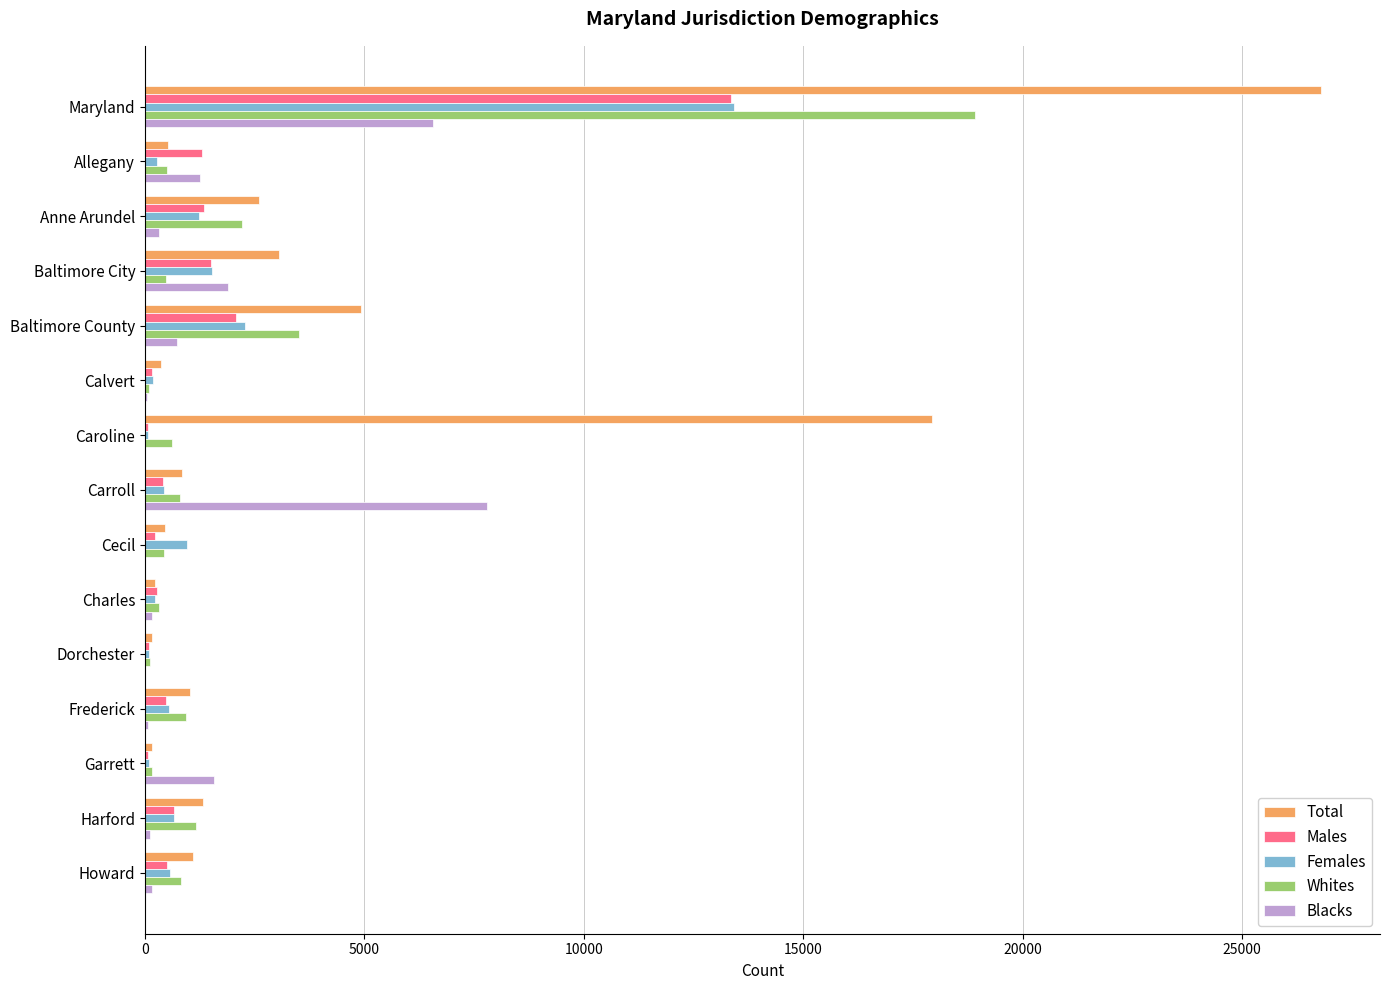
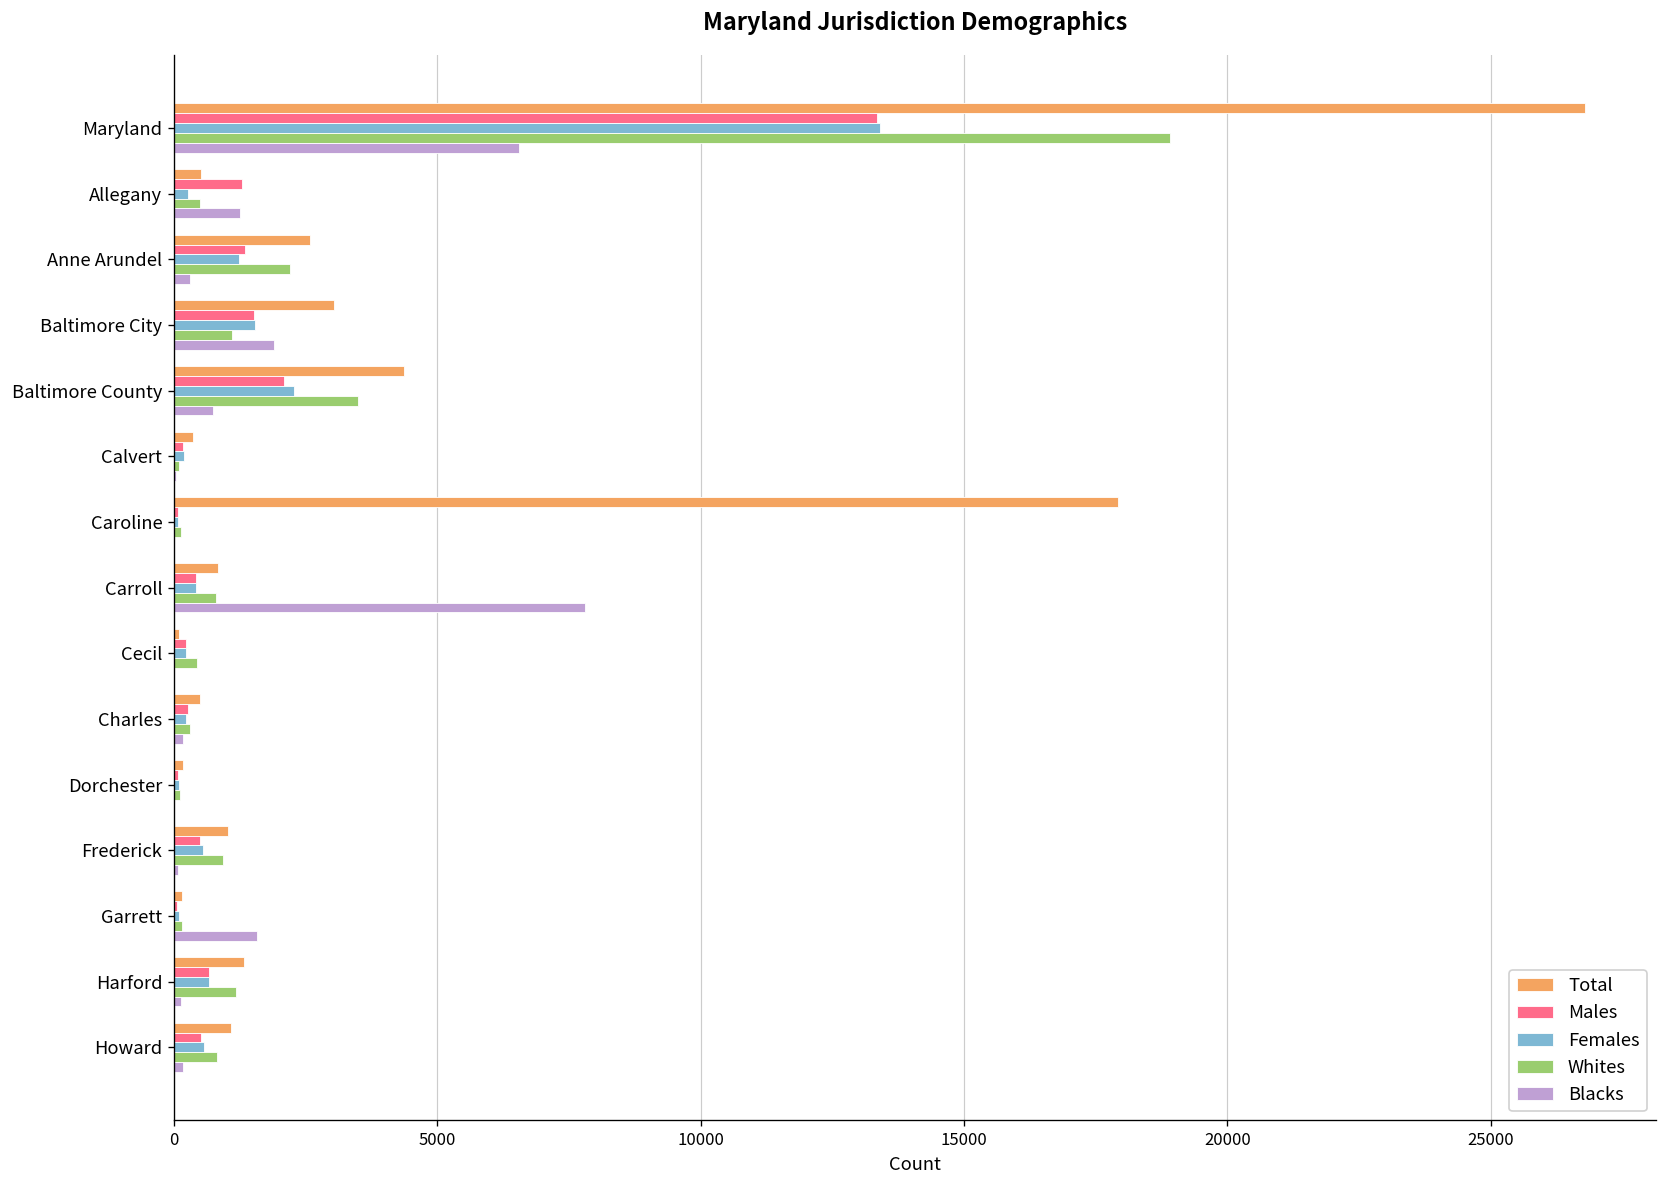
Whites, Baltimore City: 500 -> 1100
Total, Baltimore County: 4900 -> 4400
Whites, Caroline: 600 -> 100
Total, Cecil: 500 -> 100
Females, Cecil: 1000 -> 200
Total, Charles: 200 -> 500
